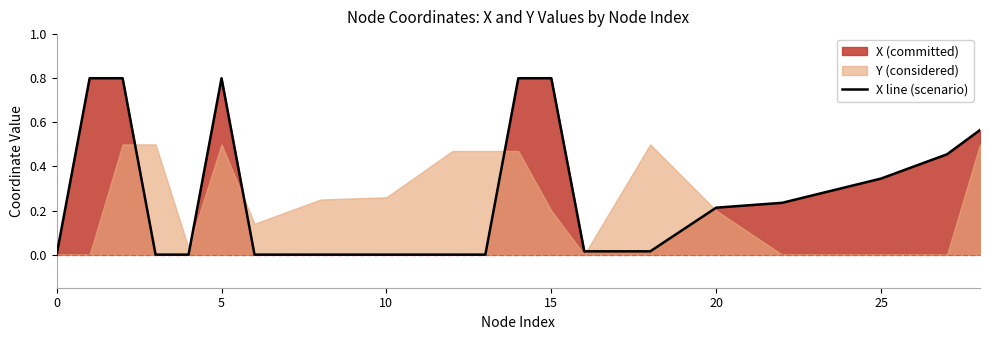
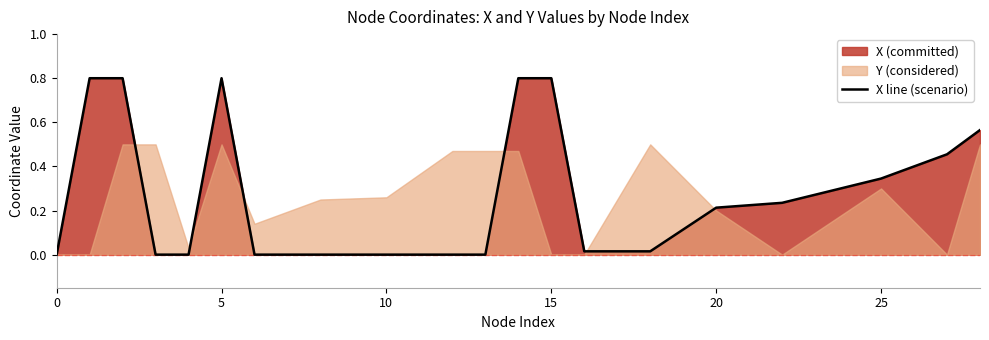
Y (considered), 15: 0.2 -> 0.0
Y (considered), 25: 0.0 -> 0.3
